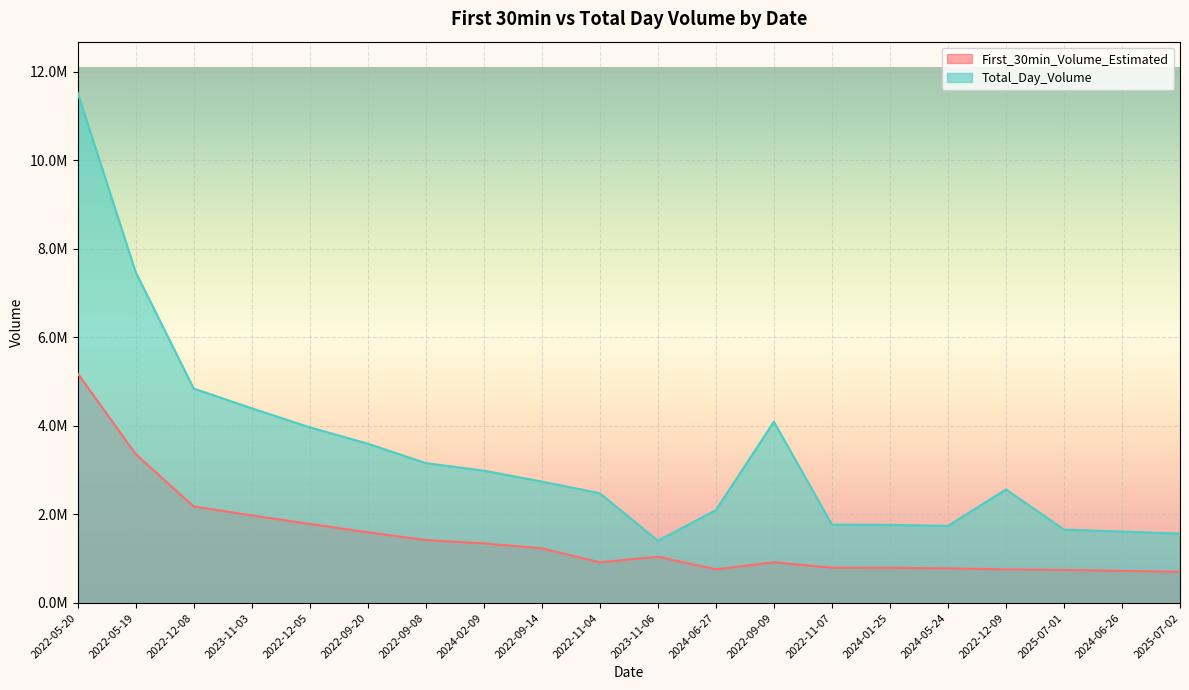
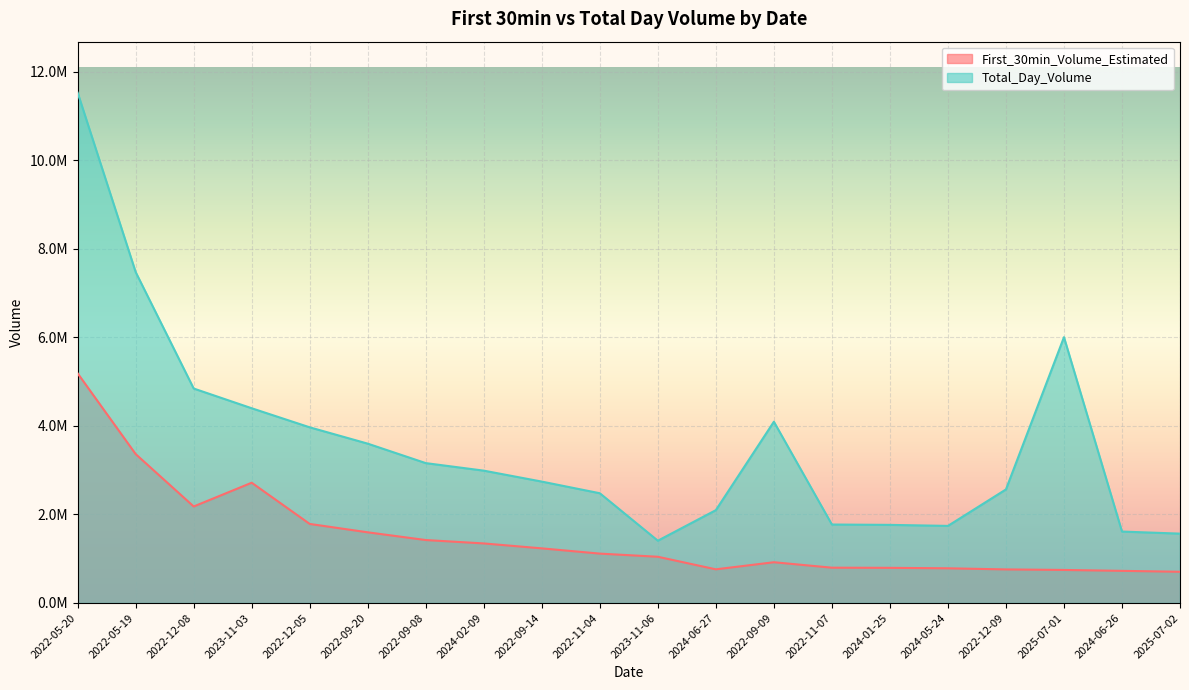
First_30min_Volume_Estimated, 2023-11-03: 2000000 -> 2700000
First_30min_Volume_Estimated, 2022-11-04: 900000 -> 1100000
Total_Day_Volume, 2025-07-01: 1700000 -> 6000000
